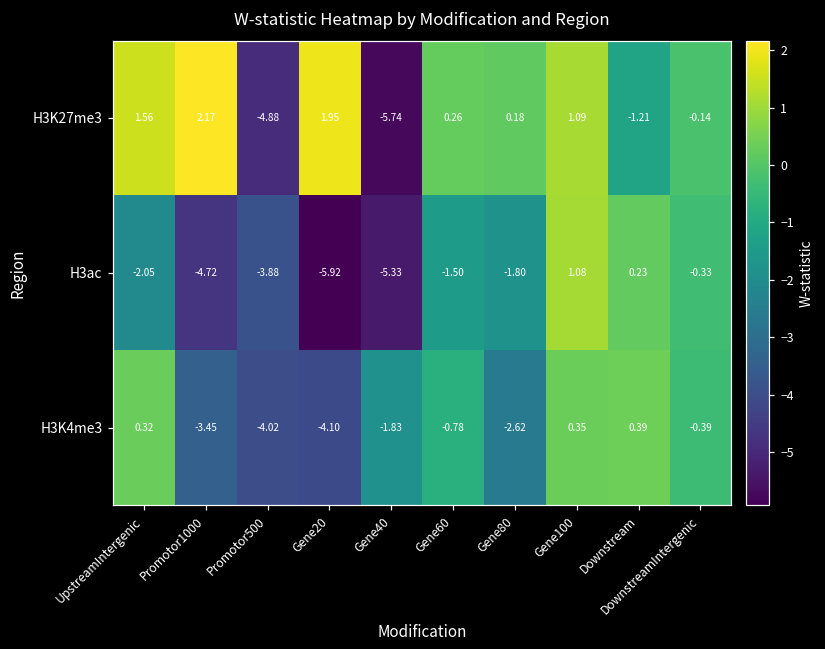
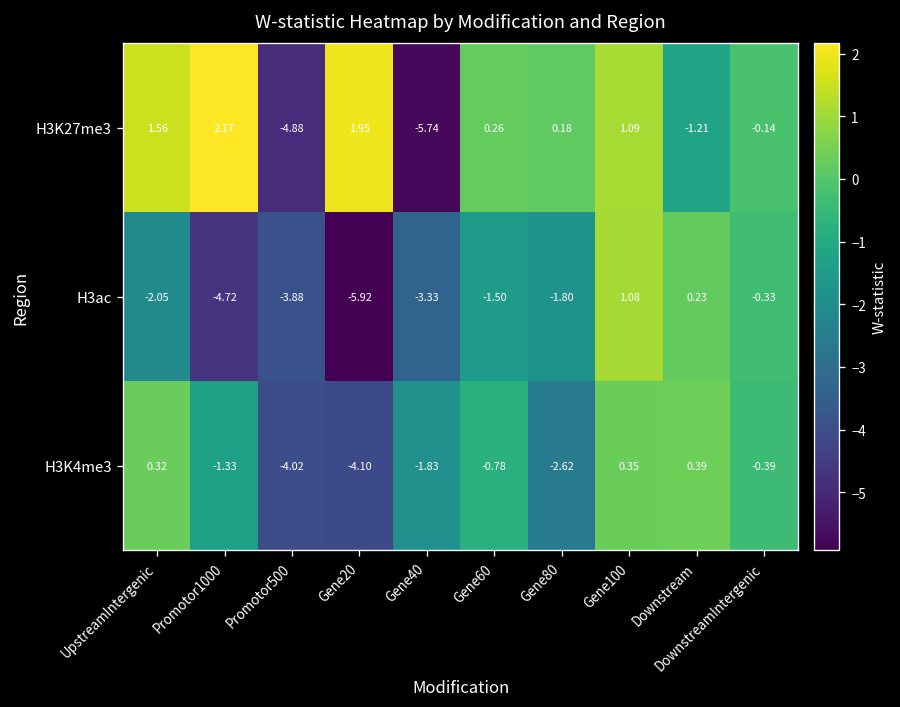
H3ac, Gene40: -5.33 -> -3.33
H3K4me3, Promotor1000: -3.45 -> -1.33
